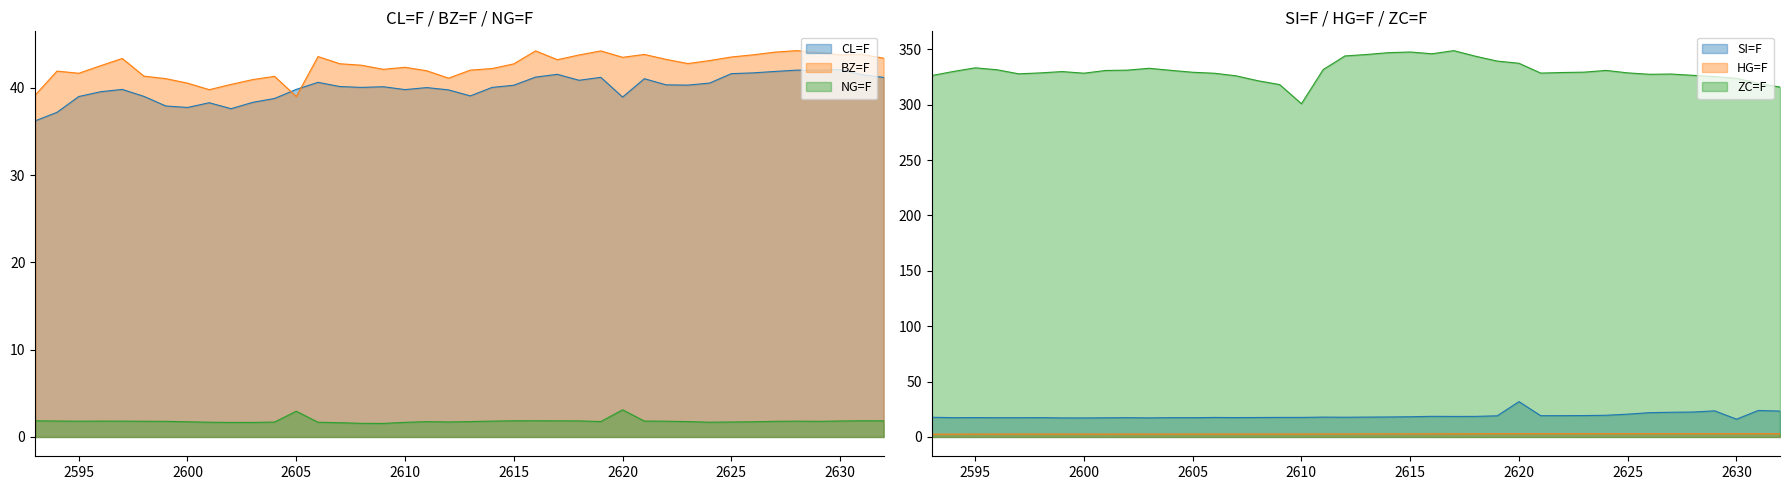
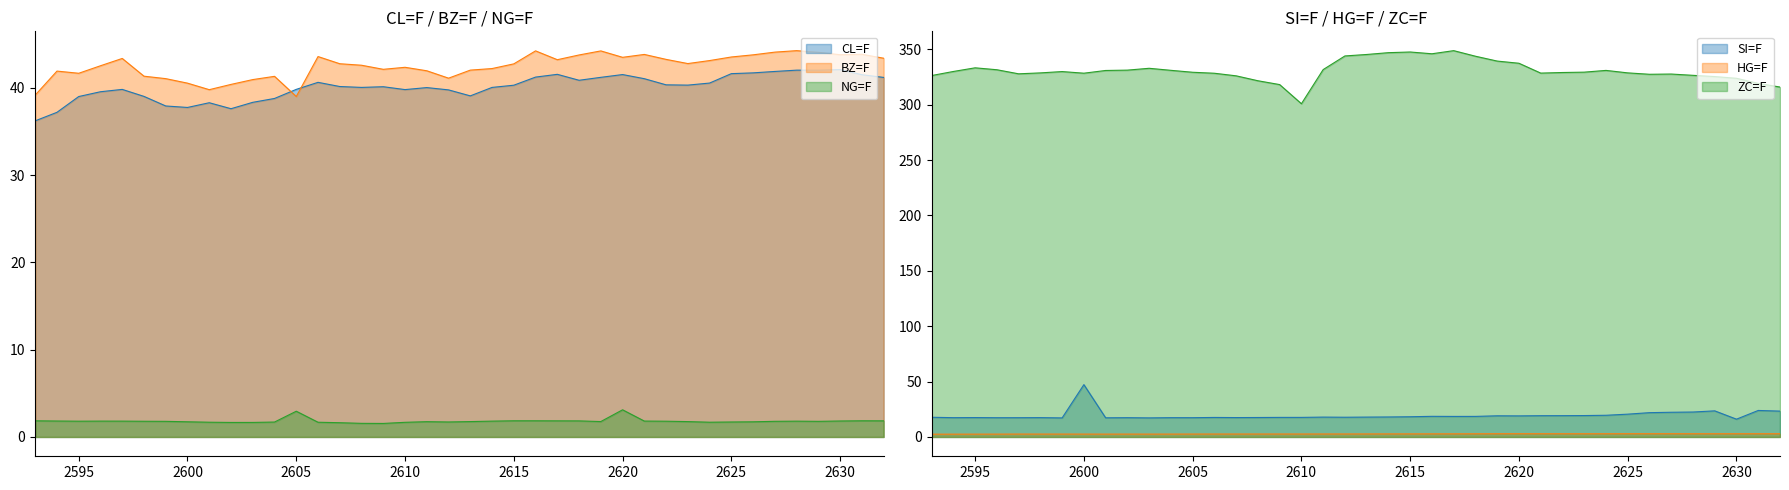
CL=F / BZ=F / NG=F, CL=F, 2620: 39 -> 42
SI=F / HG=F / ZC=F, SI=F, 2600: 17 -> 47
SI=F / HG=F / ZC=F, SI=F, 2620: 32 -> 19
